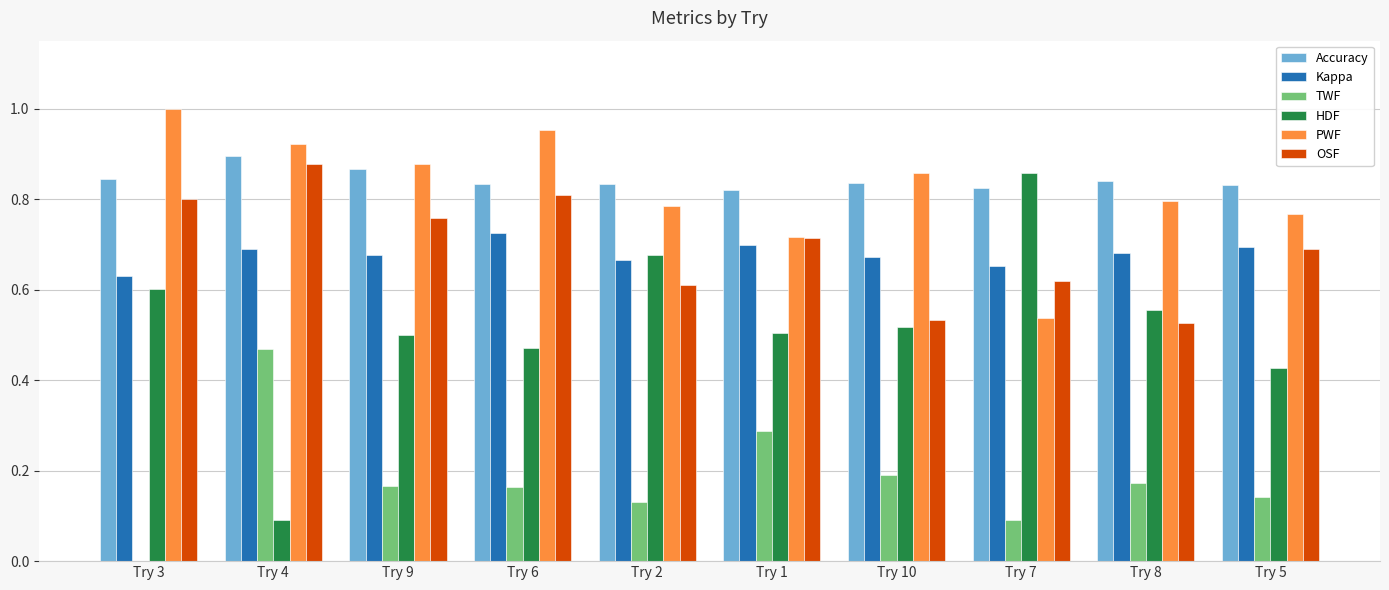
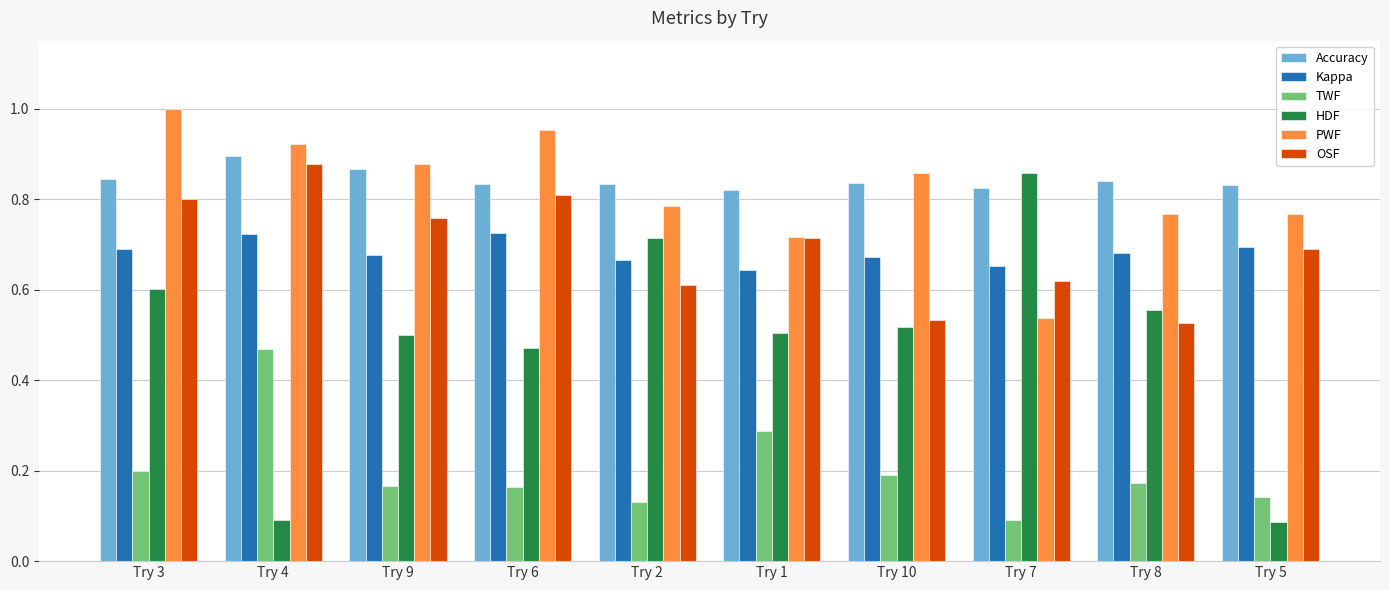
Kappa, Try 3: 0.63 -> 0.69
TWF, Try 3: 0.0 -> 0.2
Kappa, Try 4: 0.69 -> 0.72
HDF, Try 2: 0.68 -> 0.71
Kappa, Try 1: 0.70 -> 0.64
PWF, Try 8: 0.80 -> 0.77
HDF, Try 5: 0.43 -> 0.09
